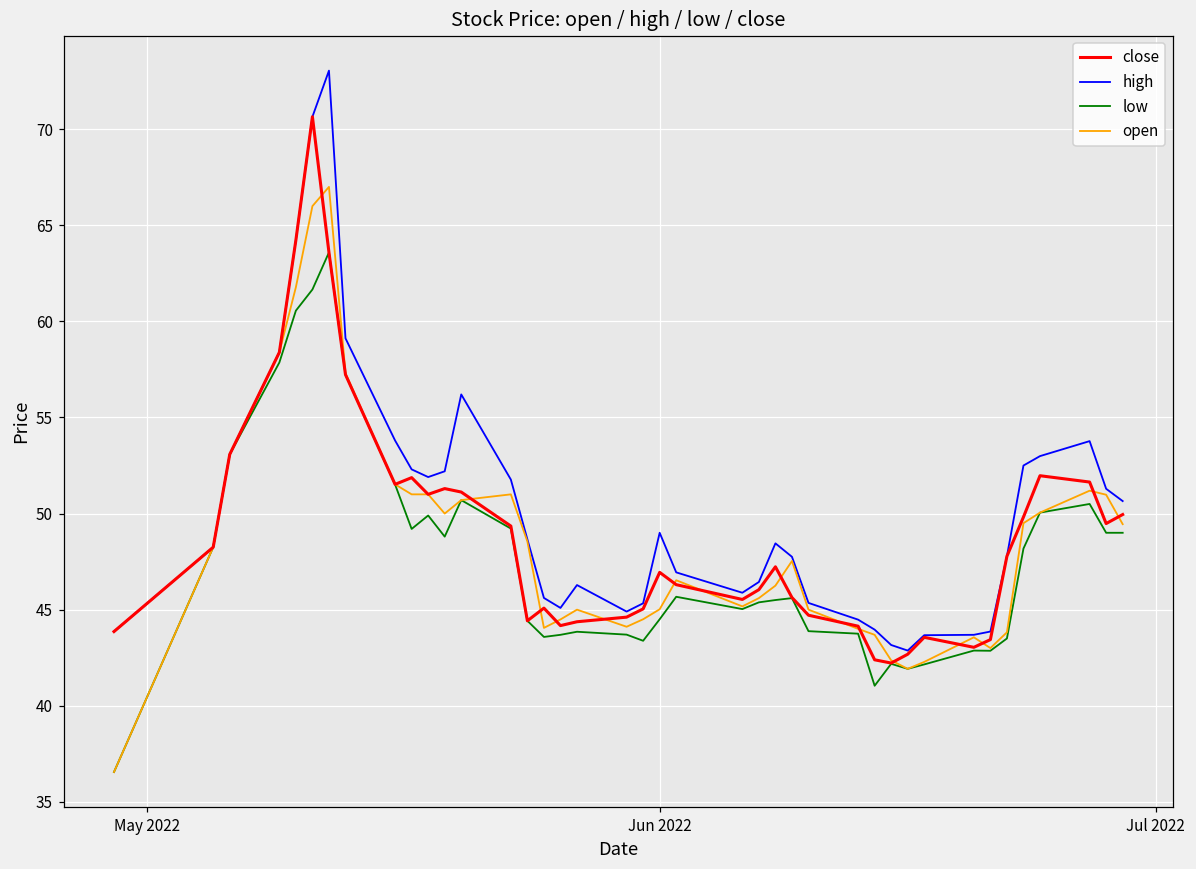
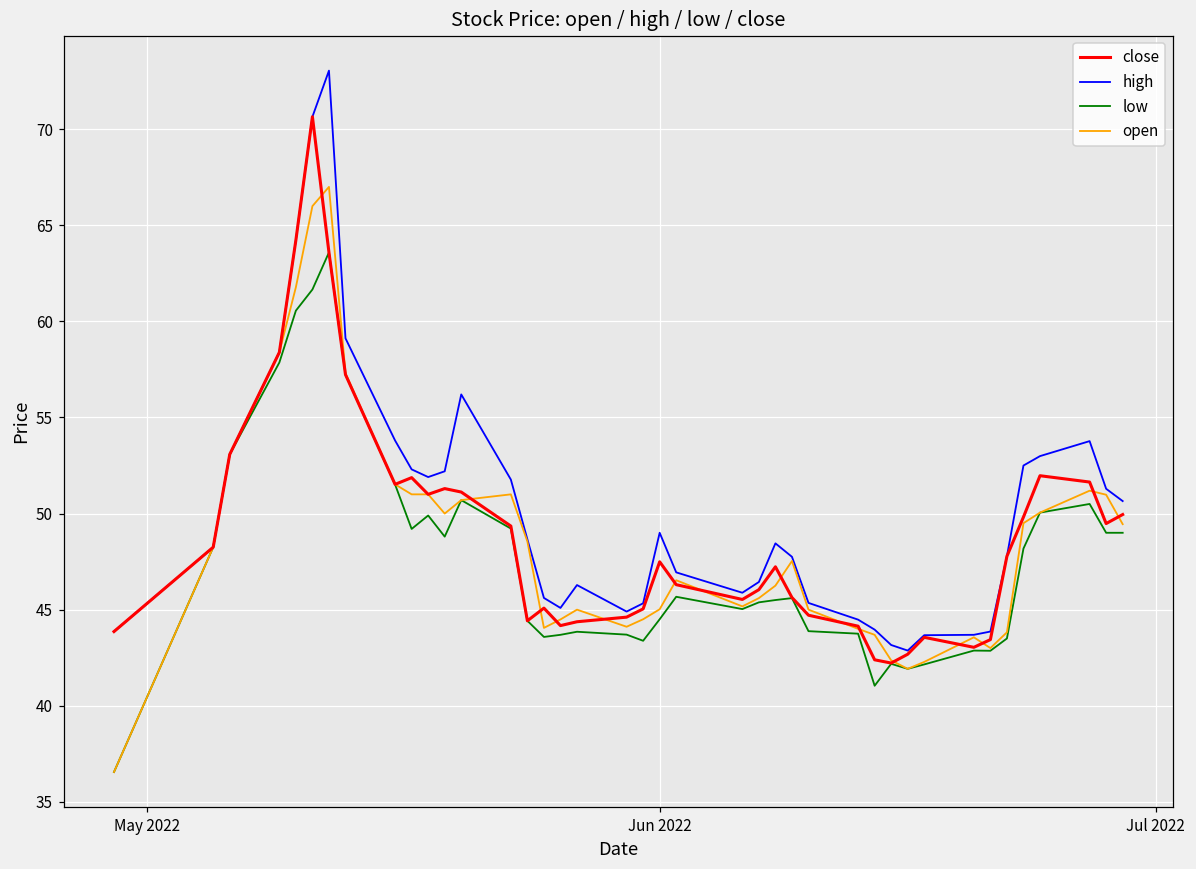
close, Jun 2022: 46.9 -> 47.5
